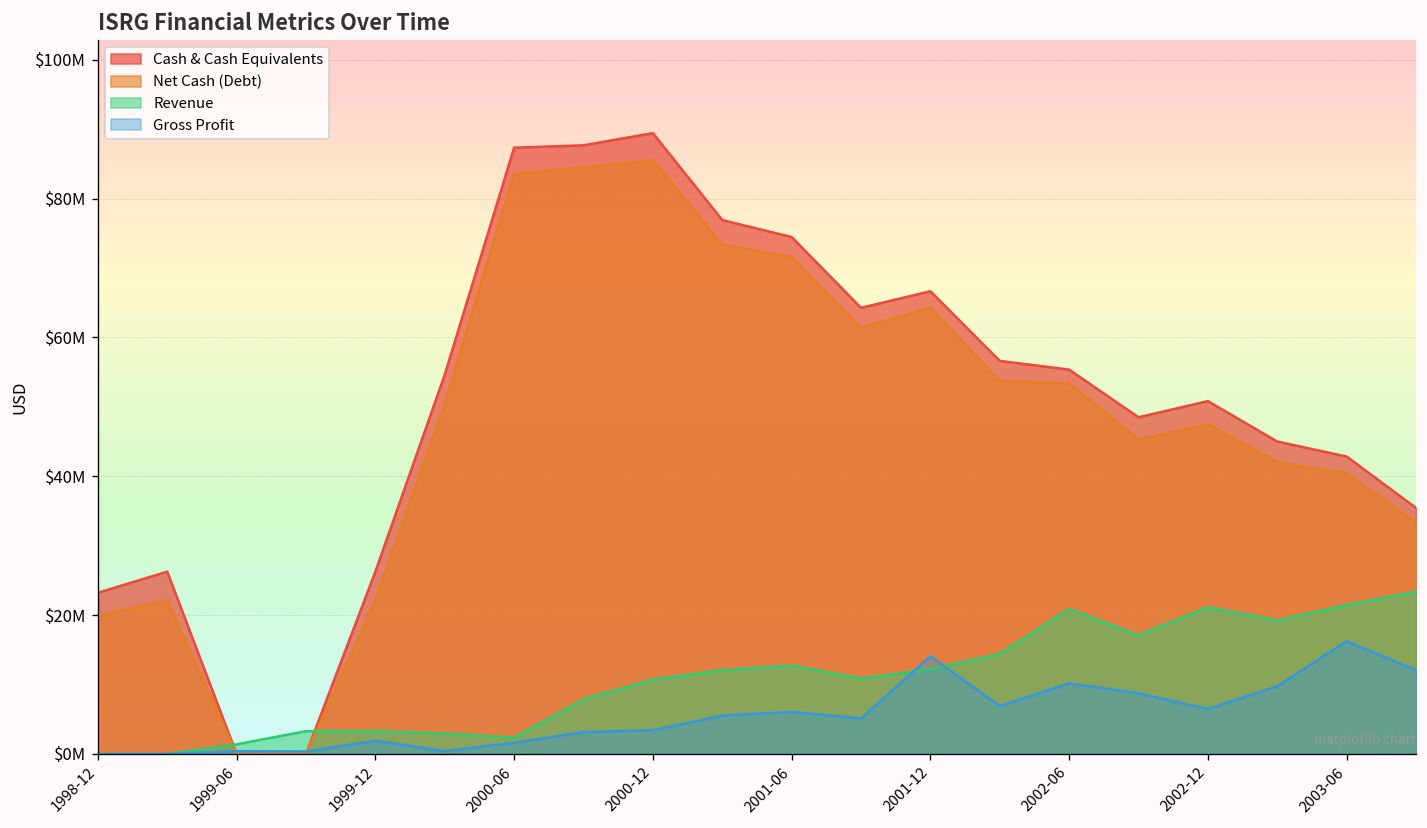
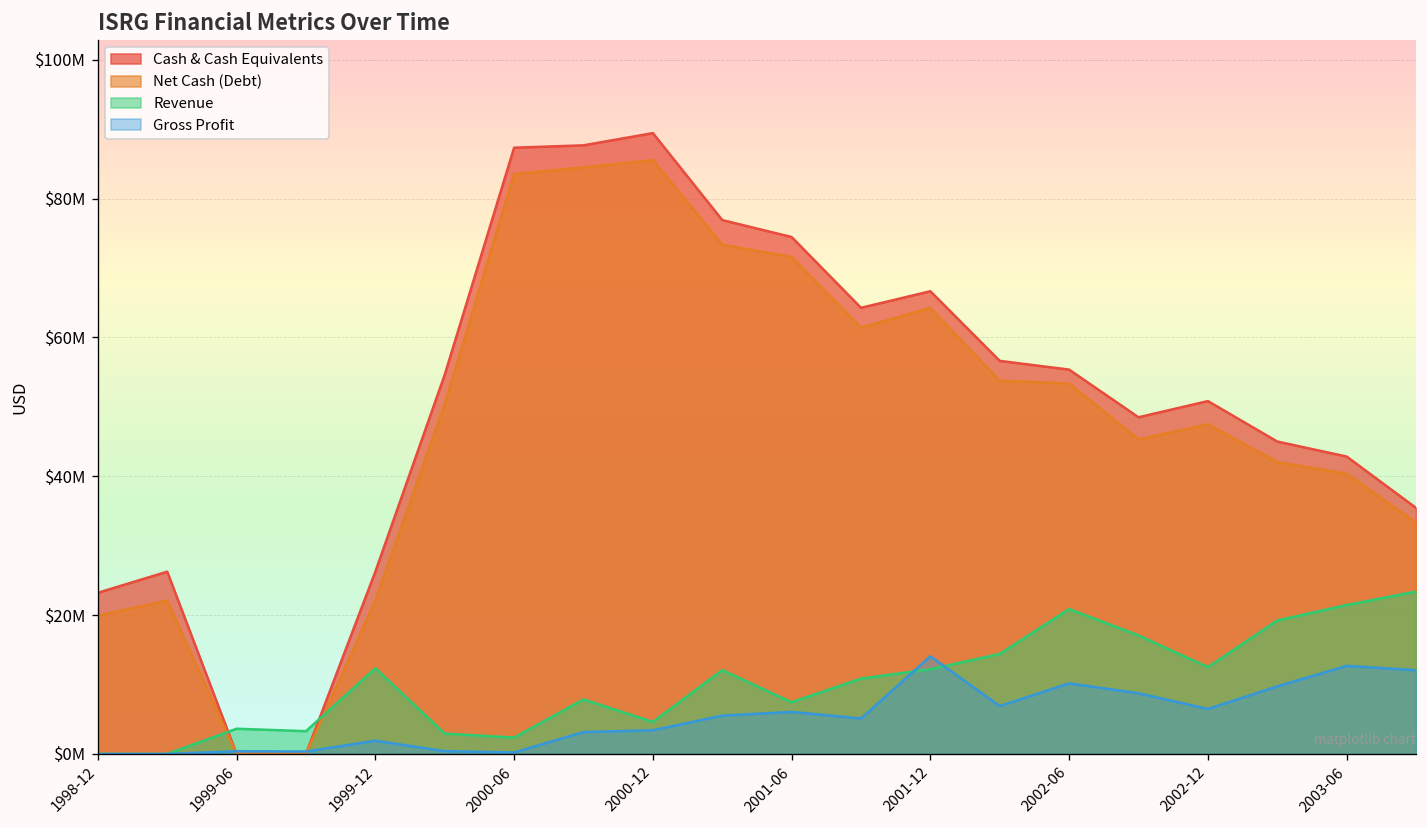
Revenue, 1999-06: $1000000 -> $4000000
Revenue, 1999-12: $3000000 -> $12000000
Gross Profit, 2000-06: $2000000 -> $0
Revenue, 2000-12: $11000000 -> $5000000
Revenue, 2001-06: $13000000 -> $7000000
Revenue, 2002-12: $21000000 -> $13000000
Gross Profit, 2003-06: $16000000 -> $13000000
